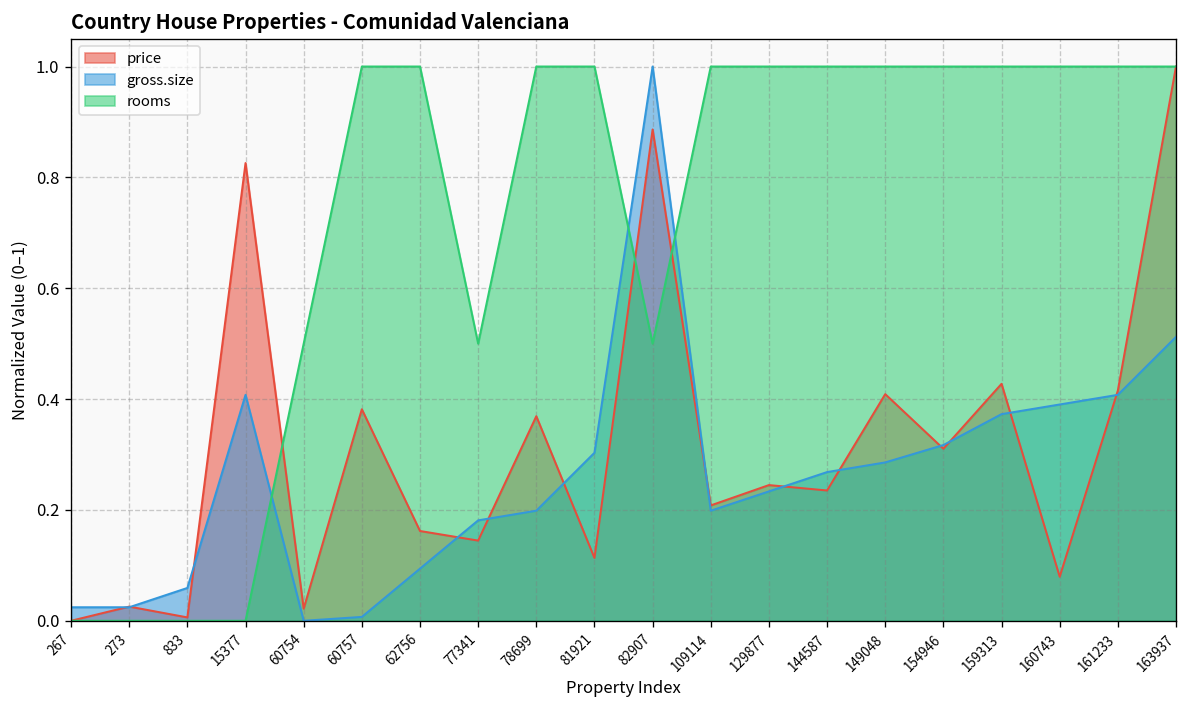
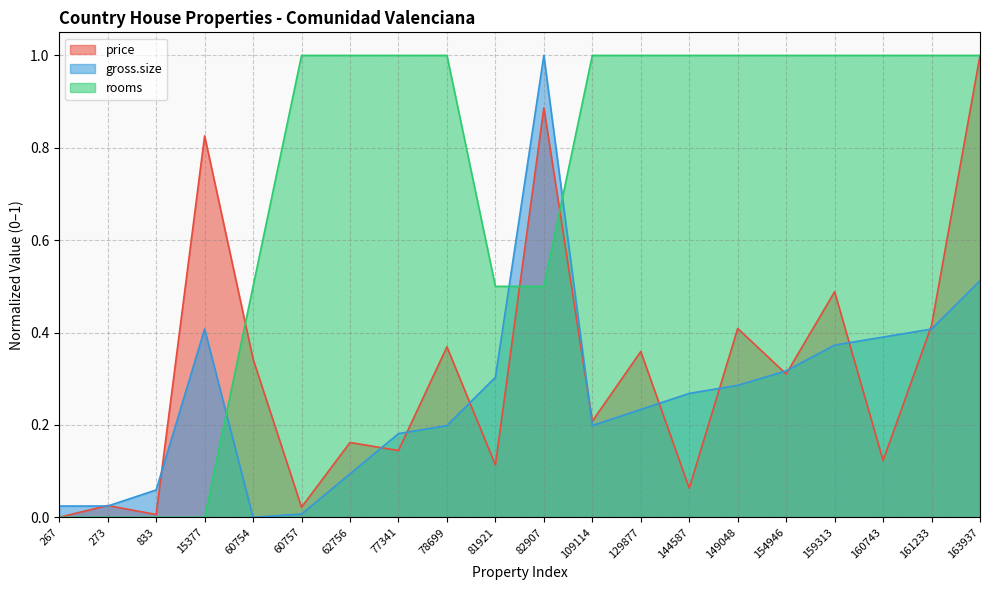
price, 60754: 0.02 -> 0.34
price, 60757: 0.38 -> 0.02
rooms, 77341: 0.50 -> 1.00
rooms, 81921: 1.00 -> 0.50
price, 129877: 0.24 -> 0.36
price, 144587: 0.24 -> 0.06
price, 159313: 0.43 -> 0.49
price, 160743: 0.08 -> 0.12
